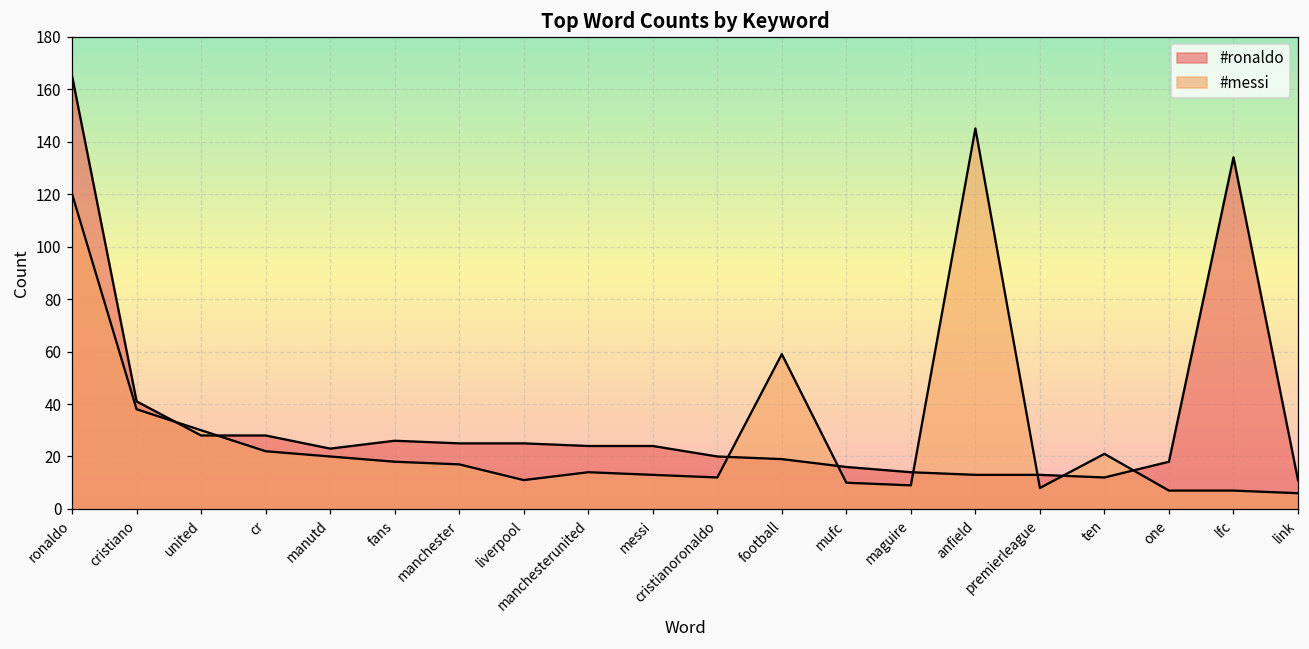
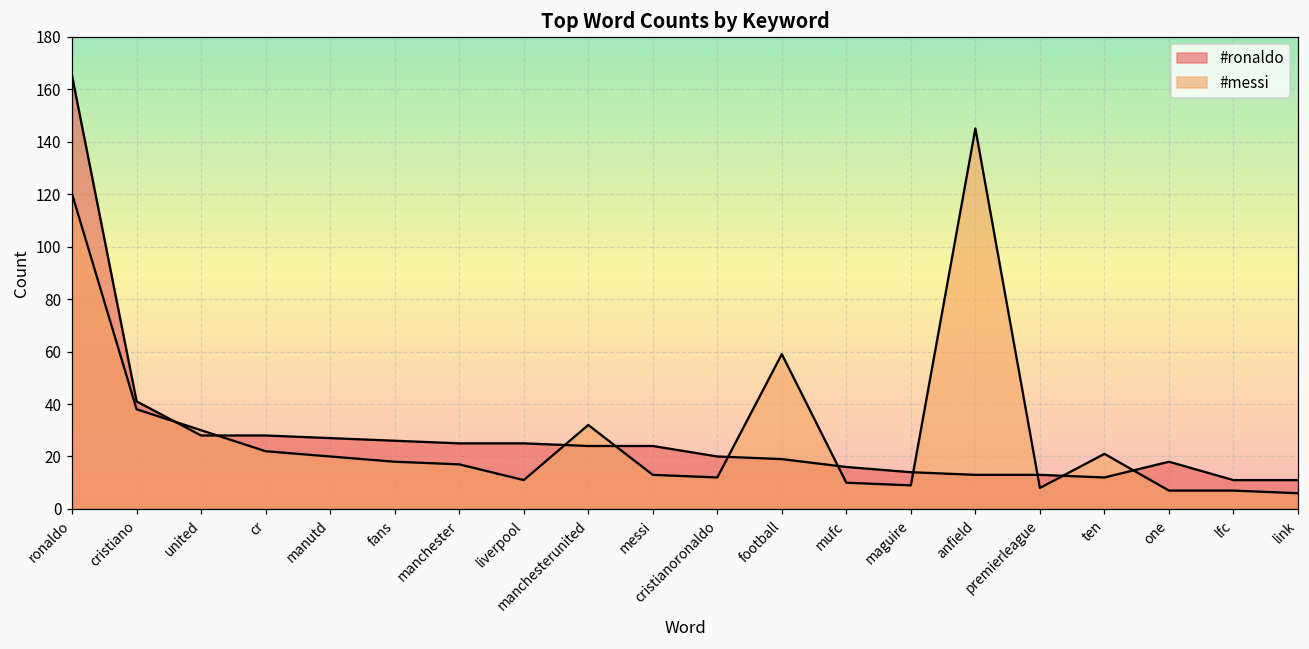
#ronaldo, manutd: 23 -> 27
#messi, manchesterunited: 14 -> 32
#ronaldo, lfc: 134 -> 11
